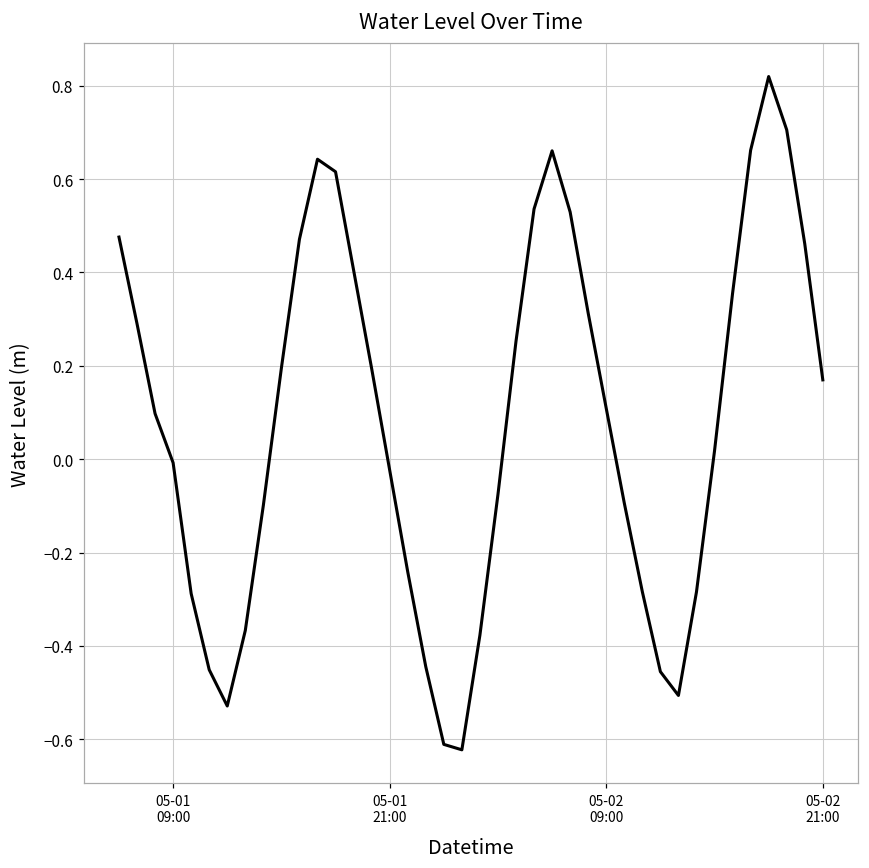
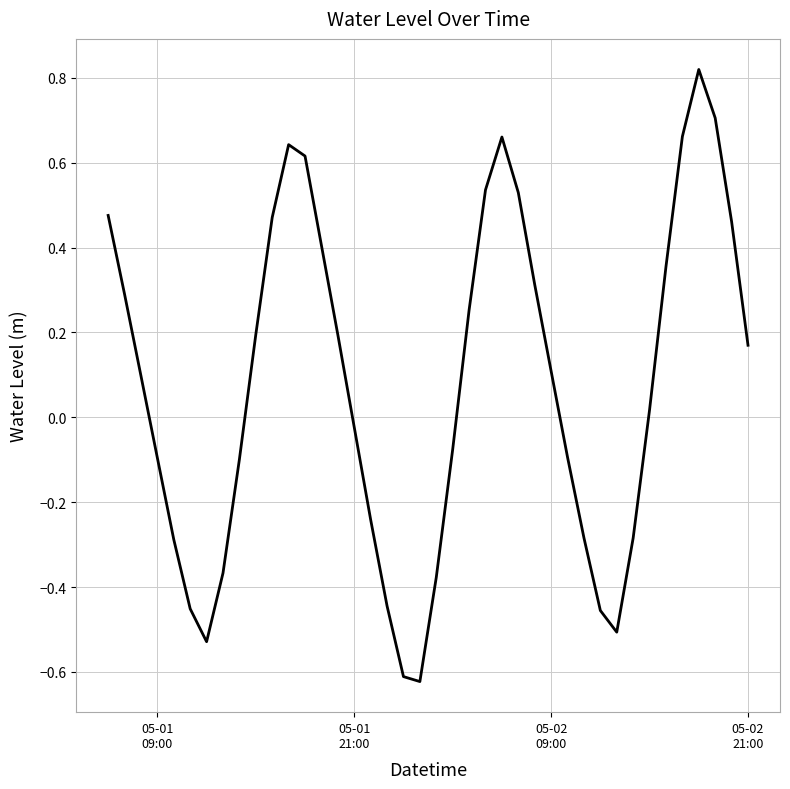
05-01 09:00: -0.01 -> -0.10
